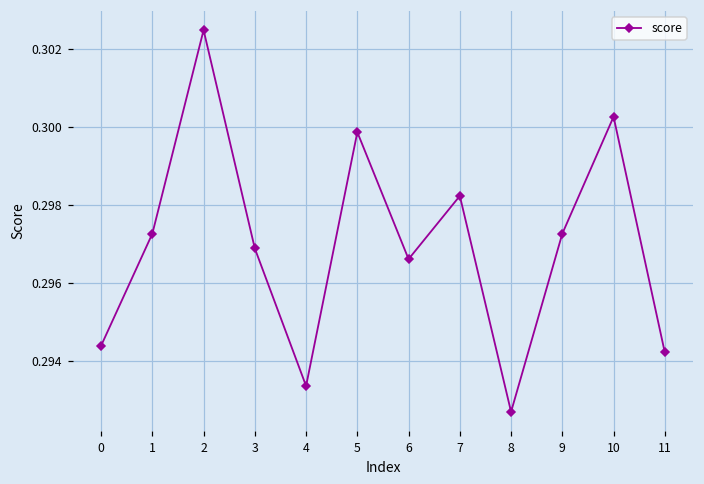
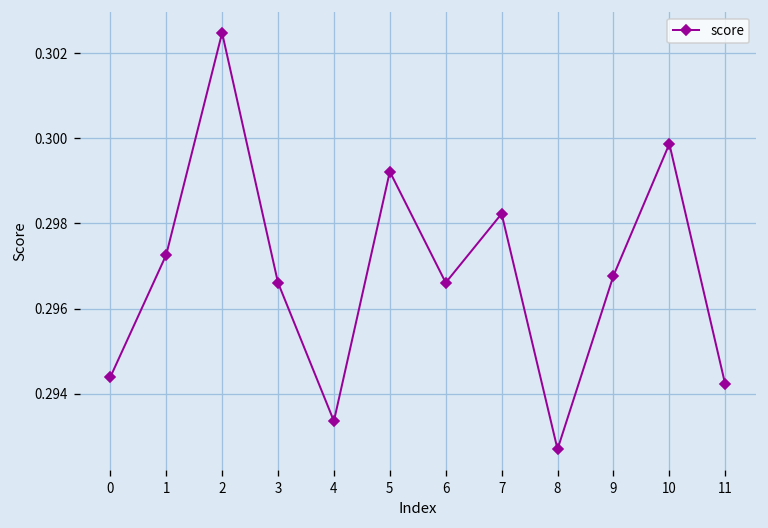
3: 0.2969 -> 0.2966
5: 0.2999 -> 0.2992
9: 0.2973 -> 0.2968
10: 0.3003 -> 0.2999
